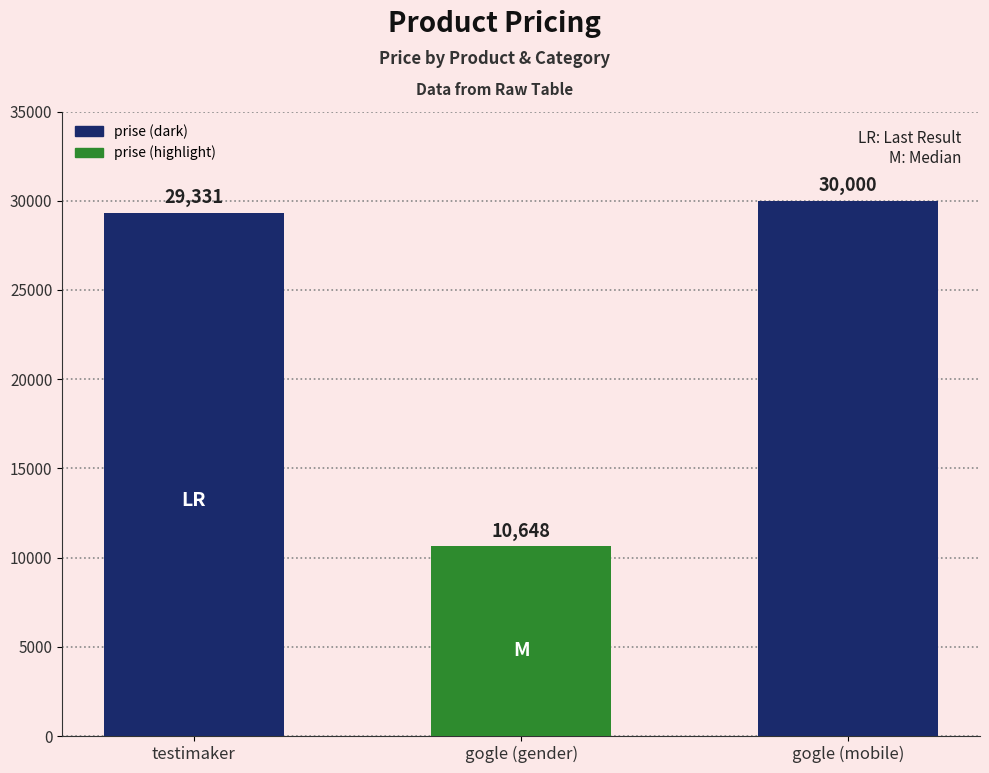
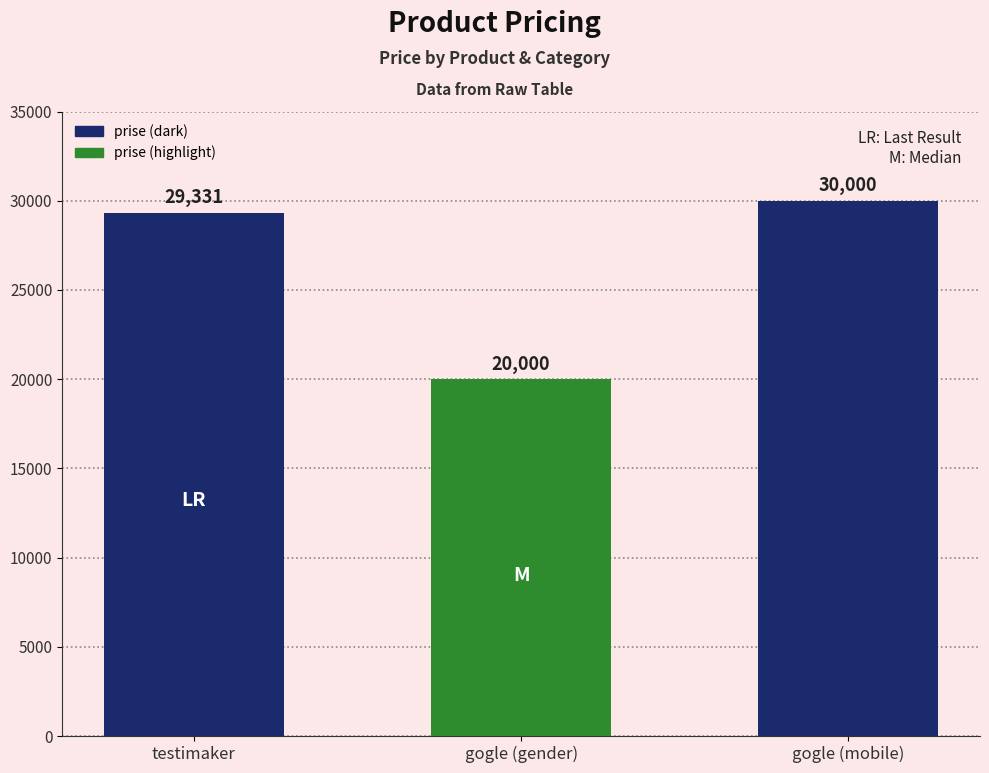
gogle (gender): 10,648 -> 20,000
